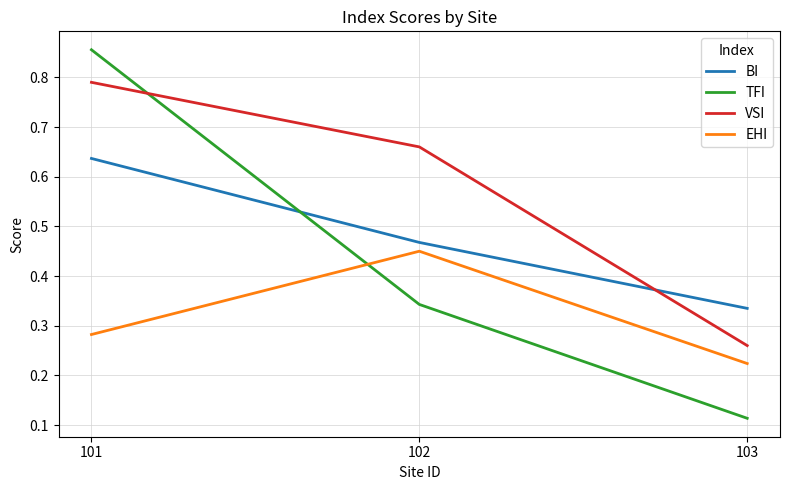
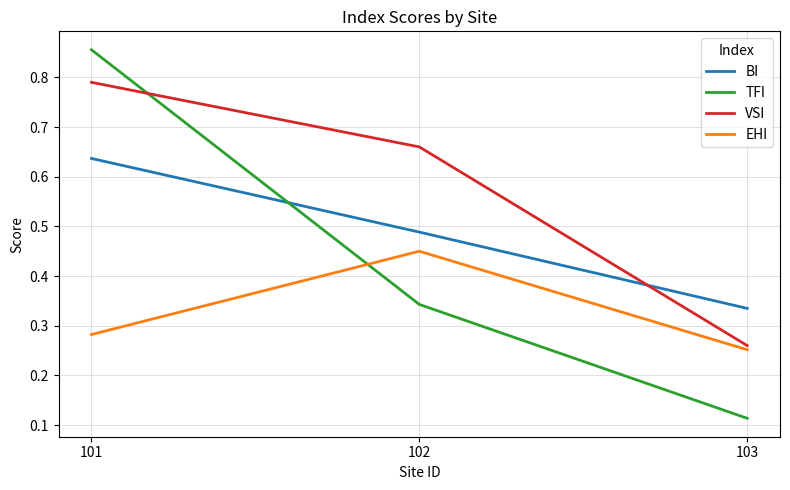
BI, 102: 0.47 -> 0.49
EHI, 103: 0.22 -> 0.25
